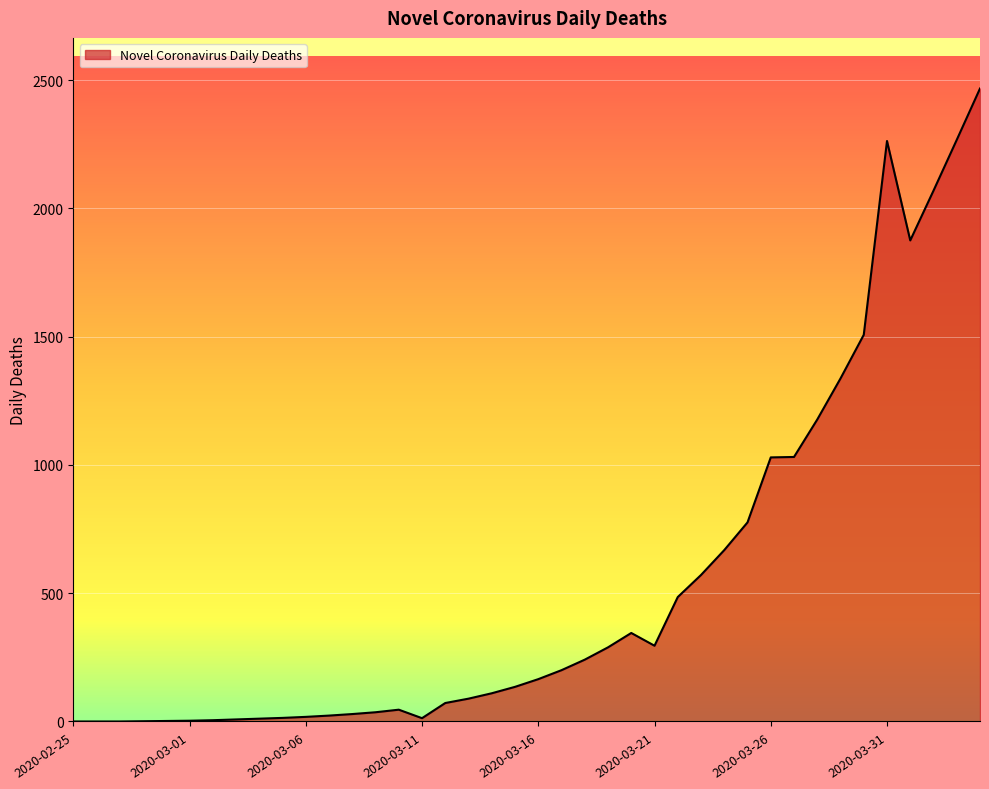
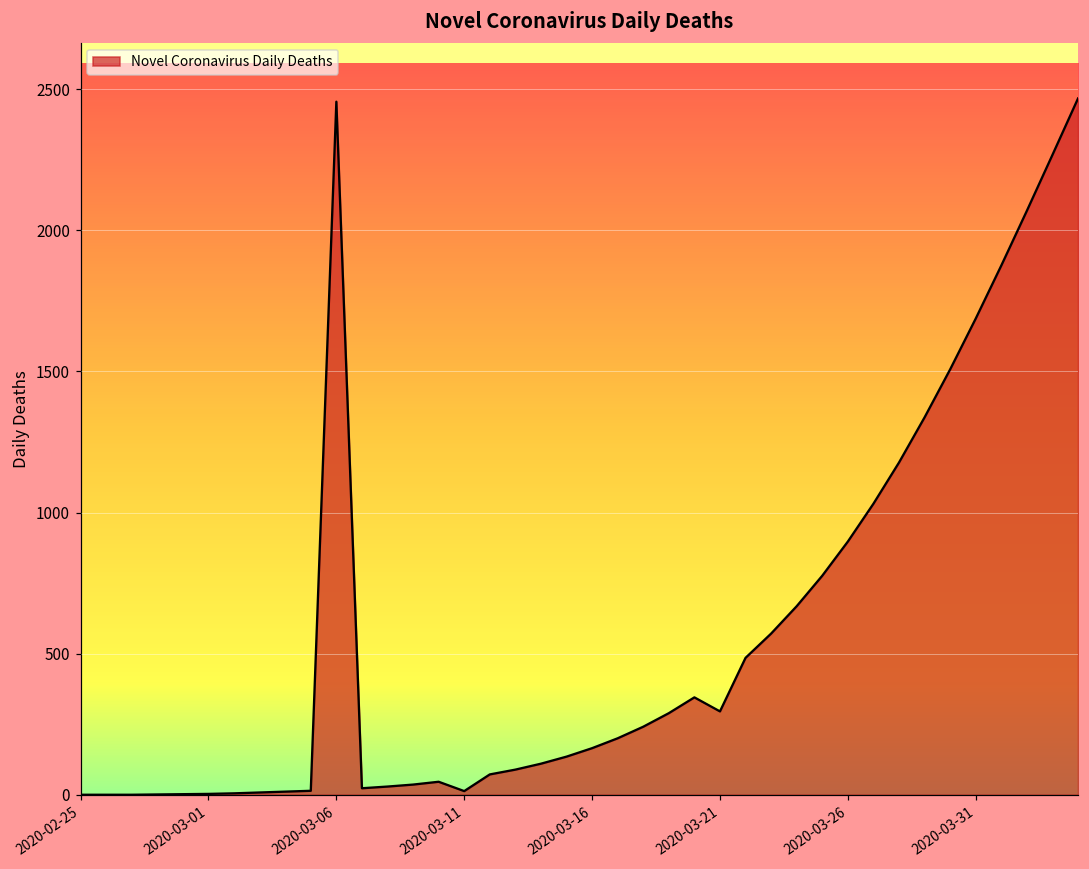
2020-03-06: 20 -> 2460
2020-03-26: 1030 -> 900
2020-03-31: 2260 -> 1690
